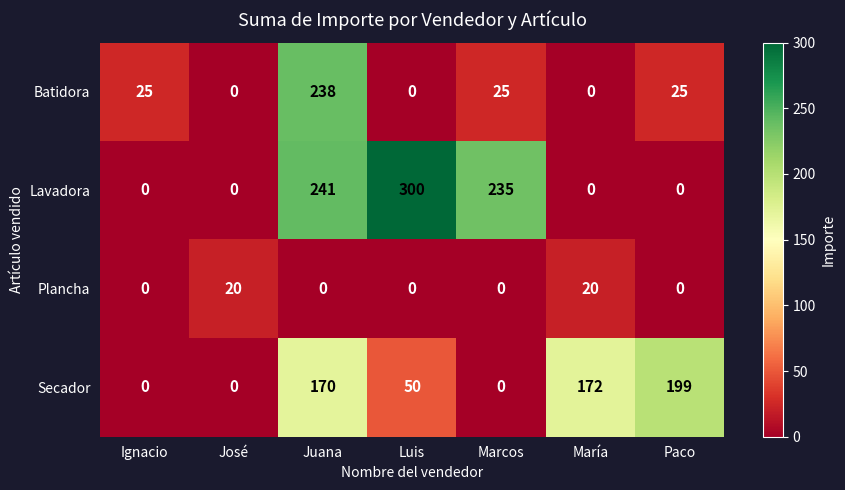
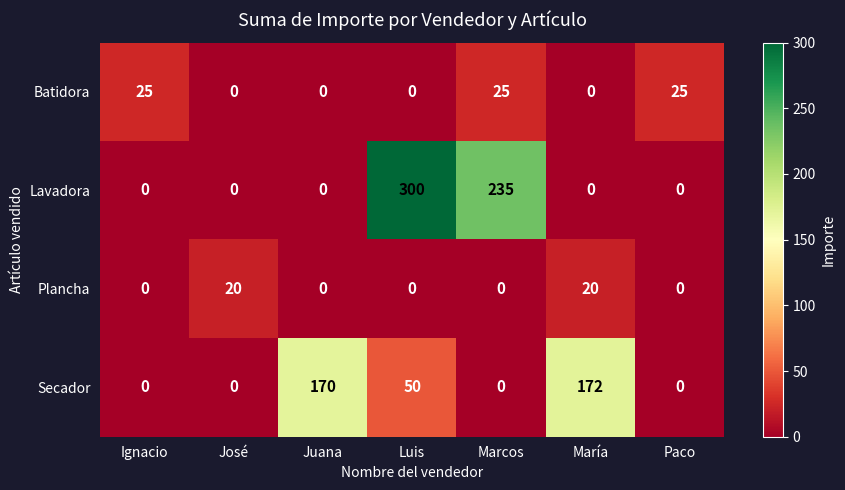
Batidora, Juana: 238 -> 0
Lavadora, Juana: 241 -> 0
Secador, Paco: 199 -> 0
